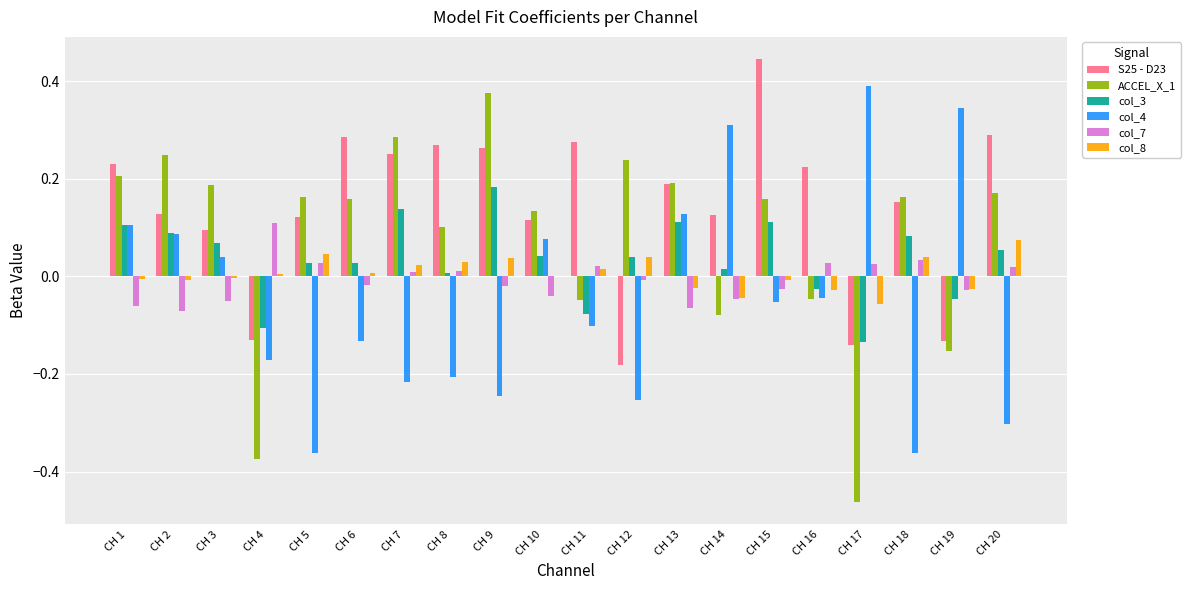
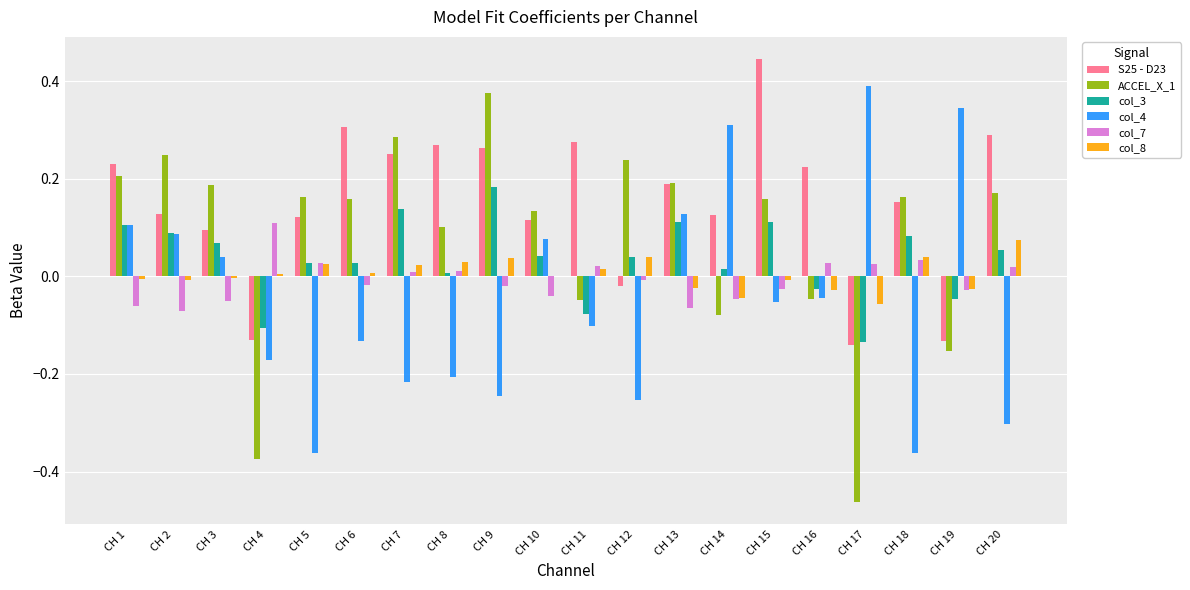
col_8, CH 5: 0.05 -> 0.03
S25 - D23, CH 6: 0.29 -> 0.30
S25 - D23, CH 12: -0.18 -> -0.02
